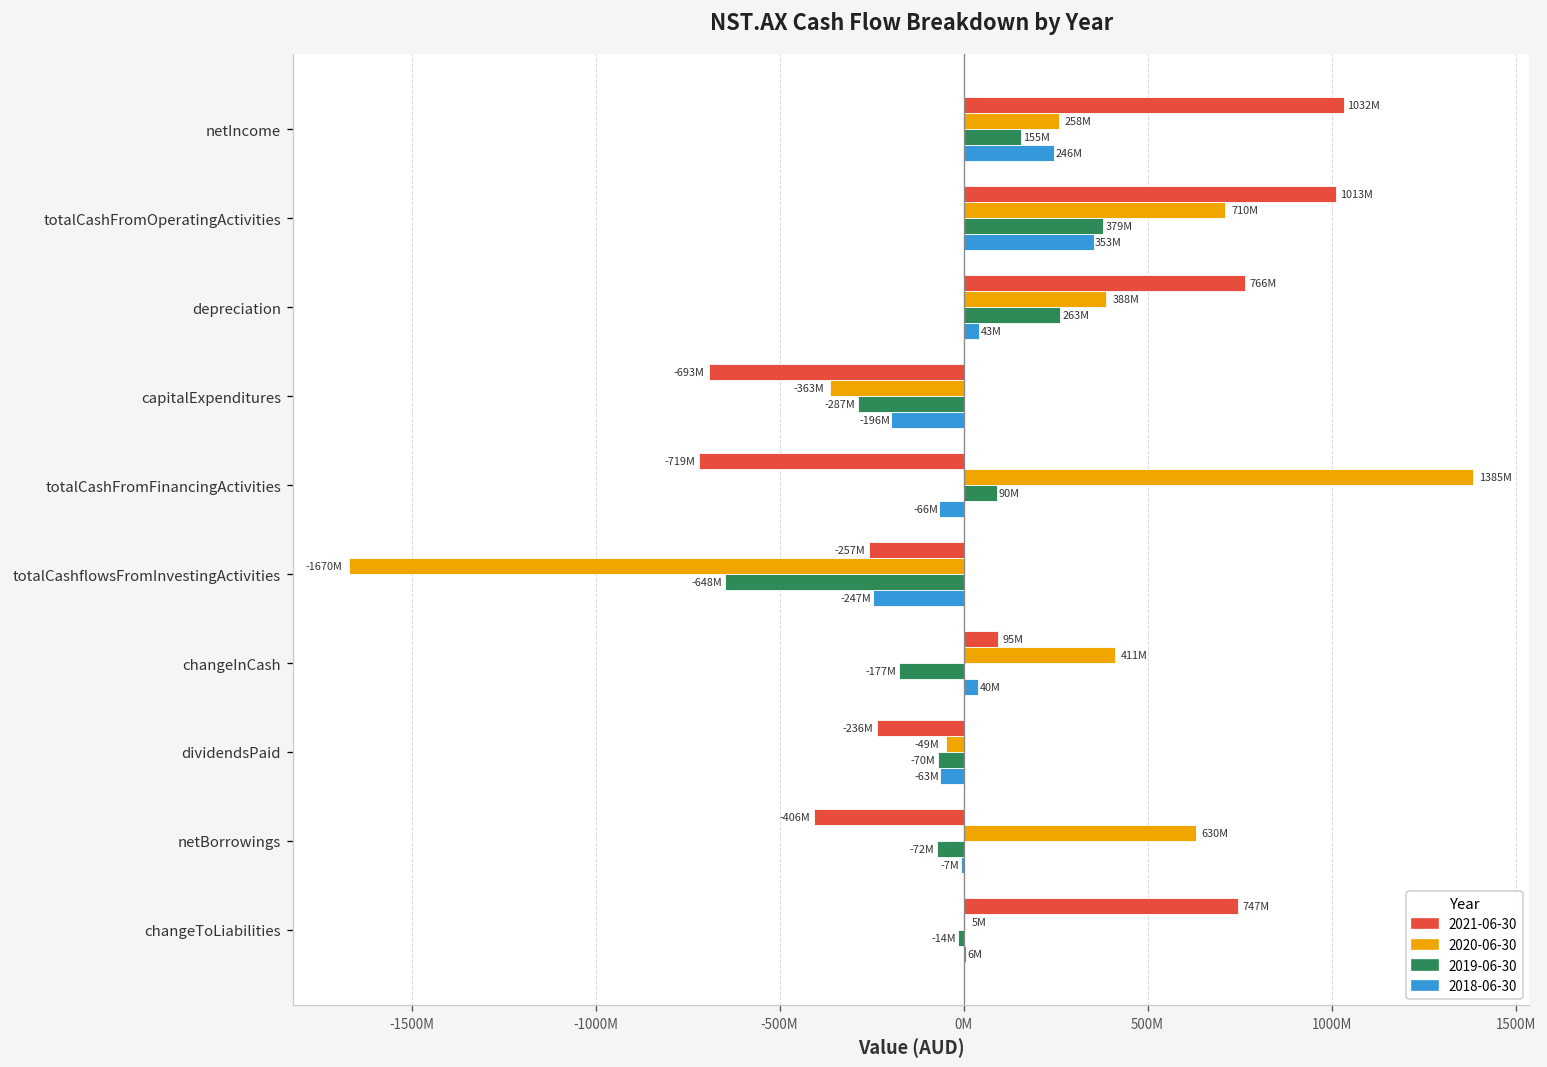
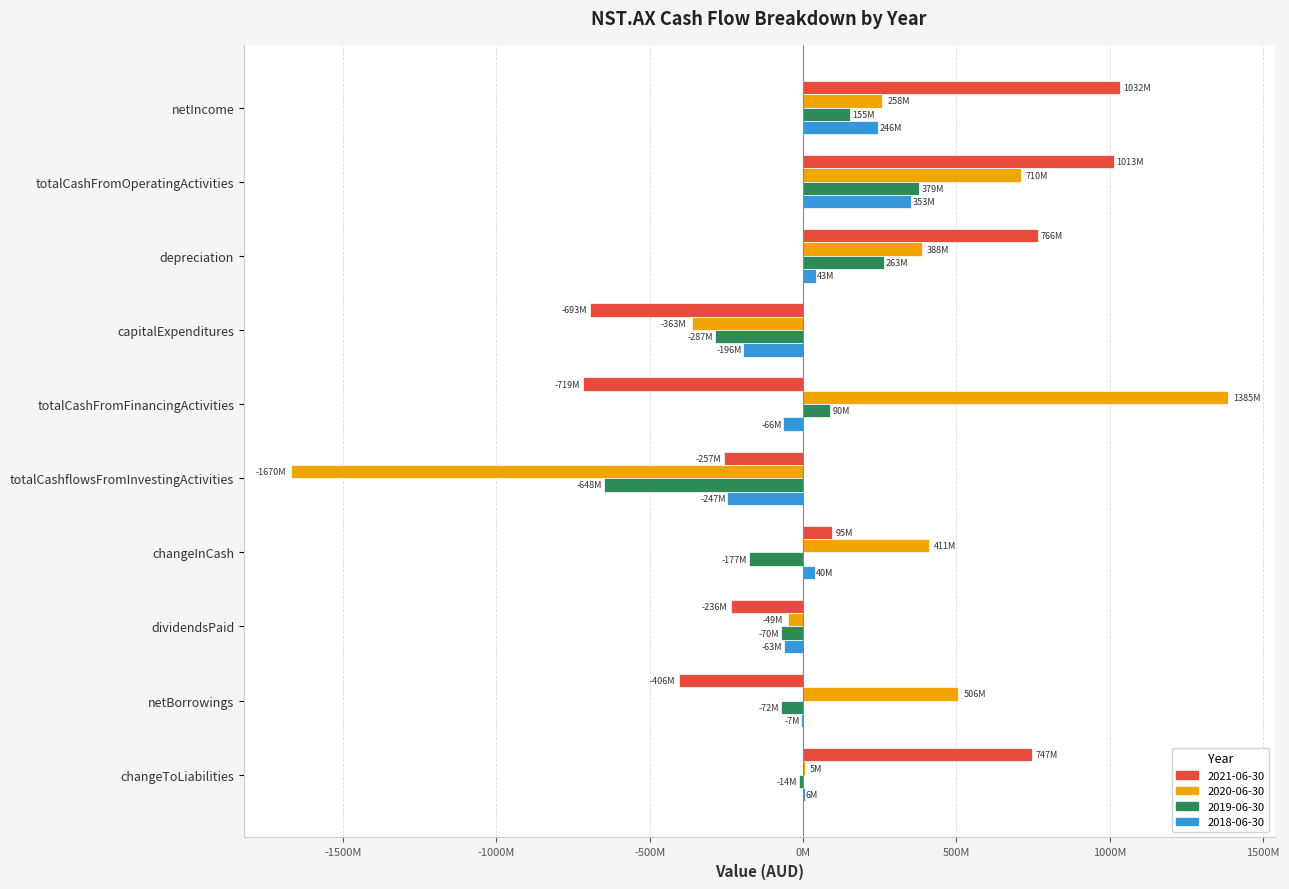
2020-06-30, netBorrowings: 630M -> 506M
